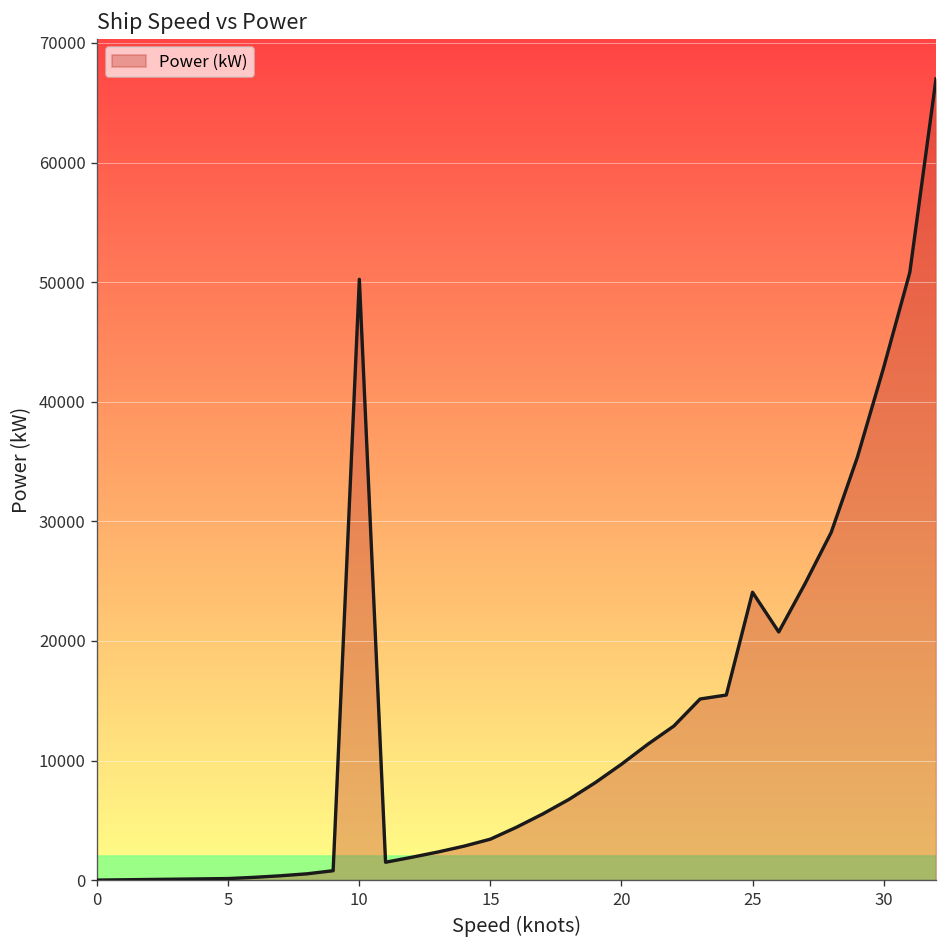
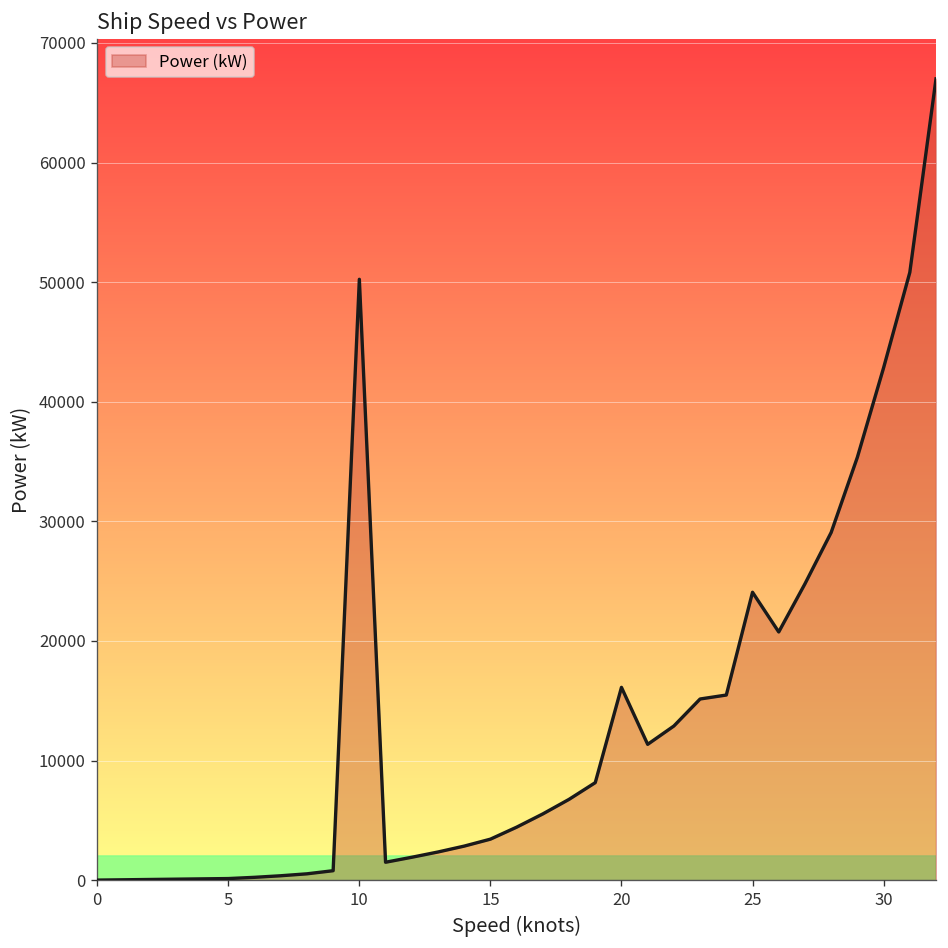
20: 10000 -> 16000
